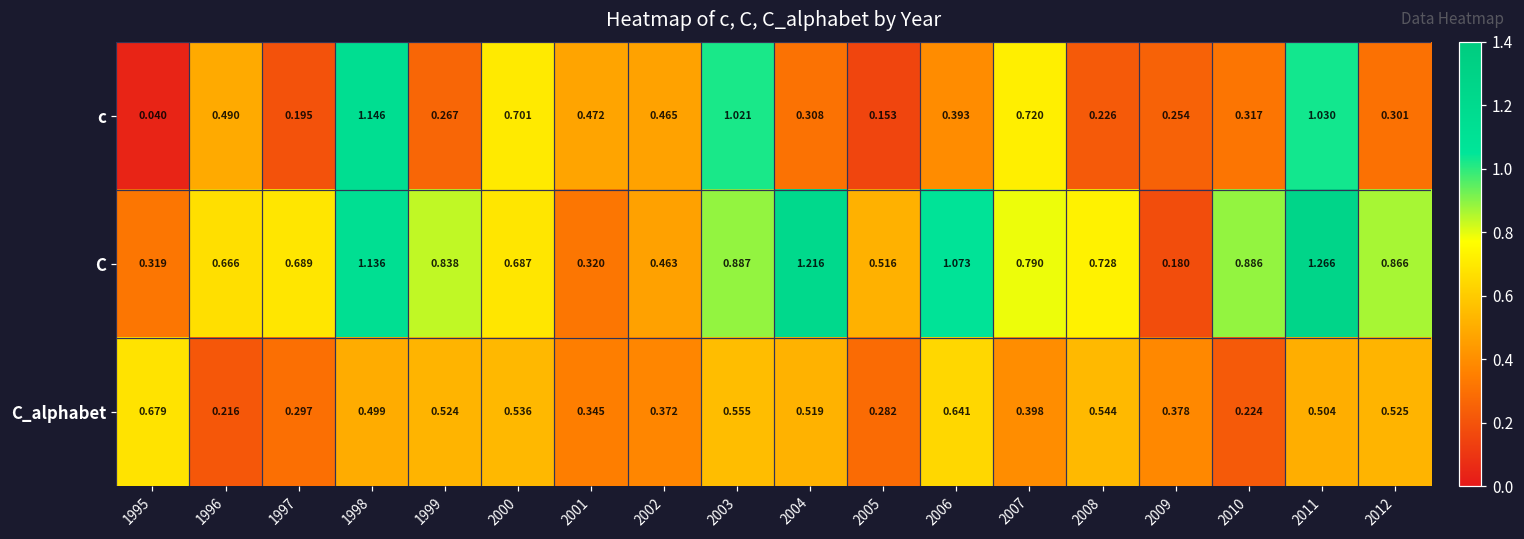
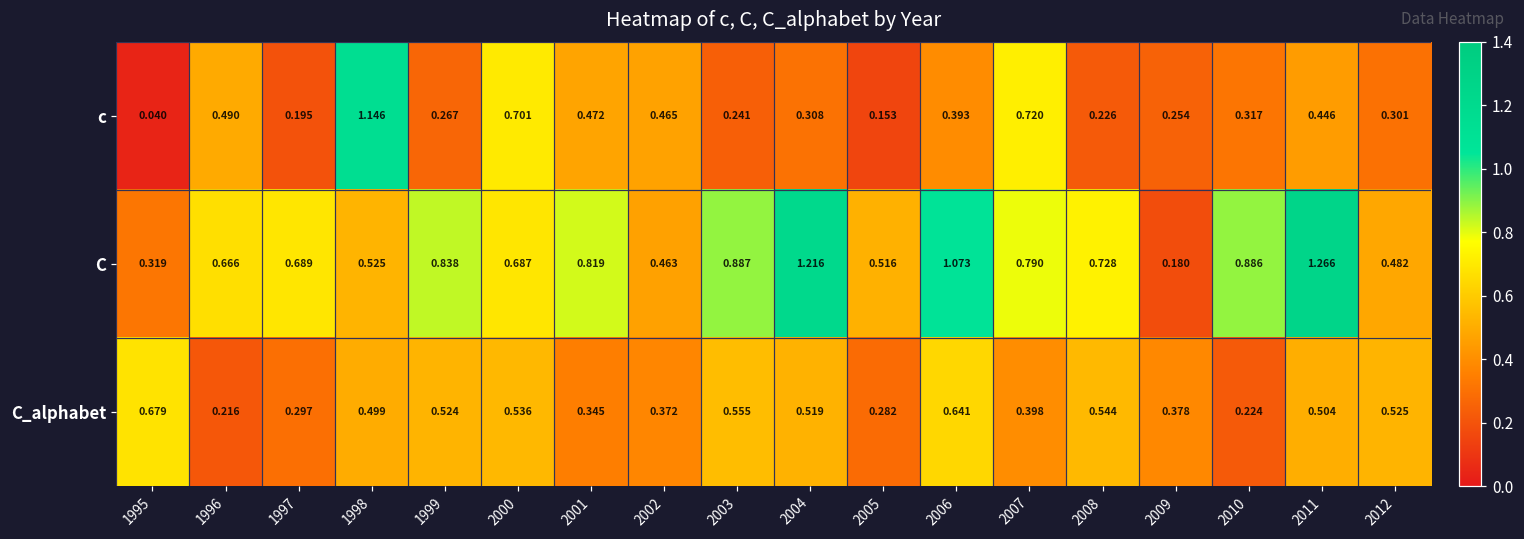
c, 2003: 1.021 -> 0.241
c, 2011: 1.030 -> 0.446
C, 1998: 1.136 -> 0.525
C, 2001: 0.320 -> 0.819
C, 2012: 0.866 -> 0.482
